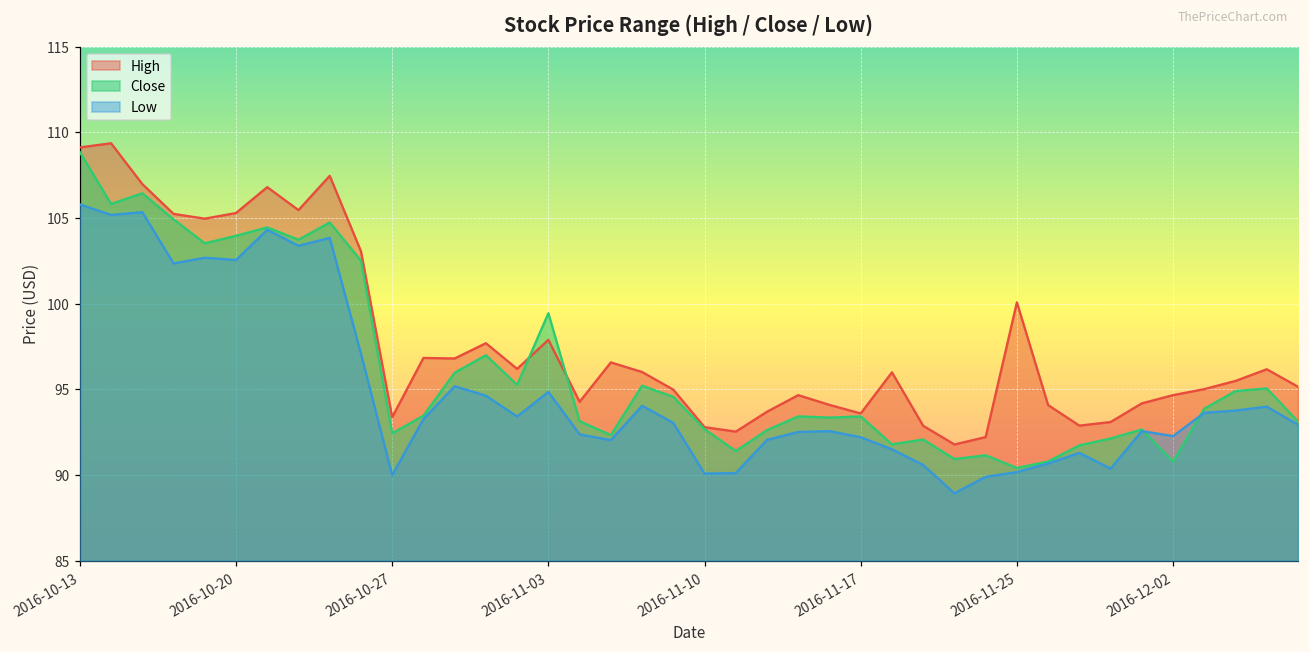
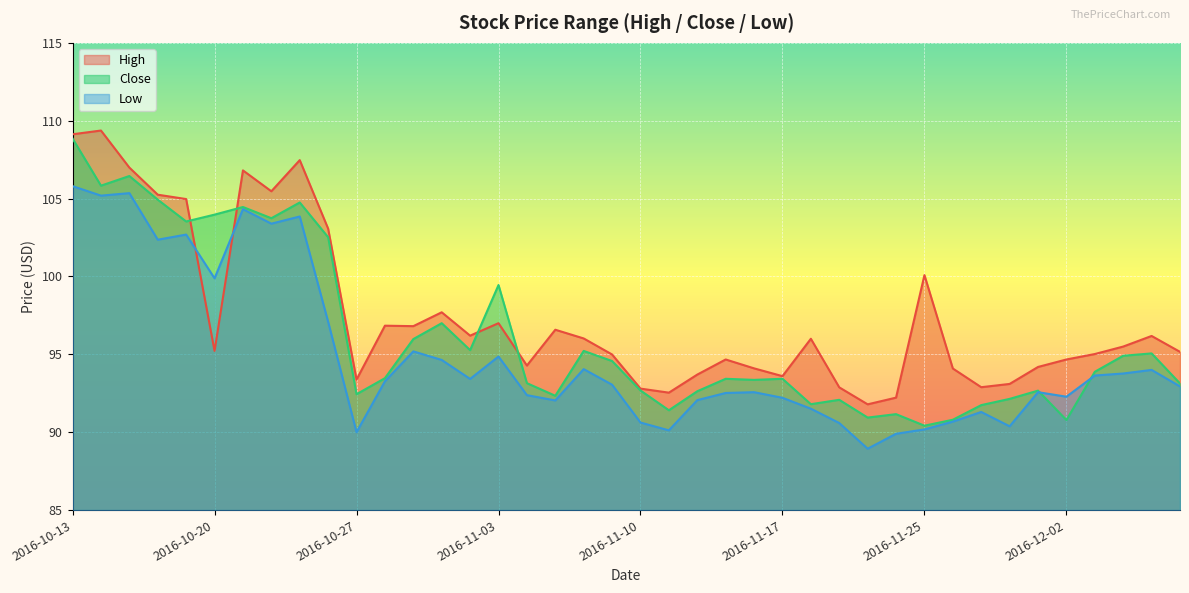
High, 2016-10-20: 105.3 -> 95.2
Low, 2016-10-20: 102.6 -> 99.9
High, 2016-11-03: 97.9 -> 97.0
Low, 2016-11-10: 90.1 -> 90.6
